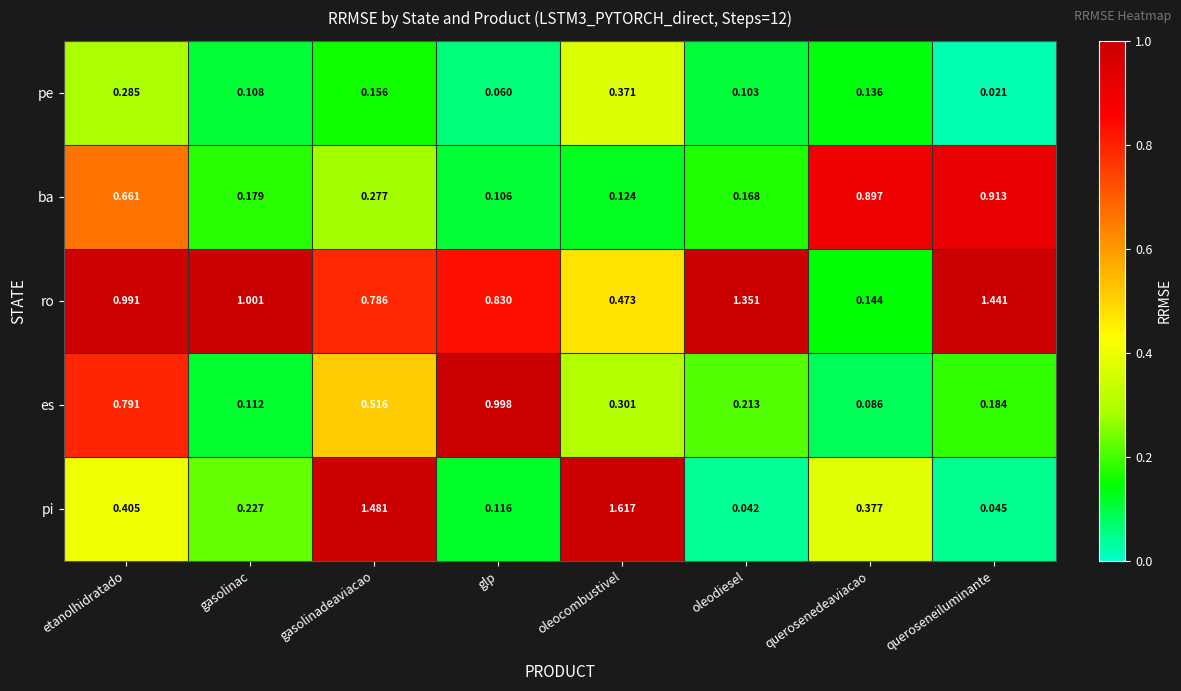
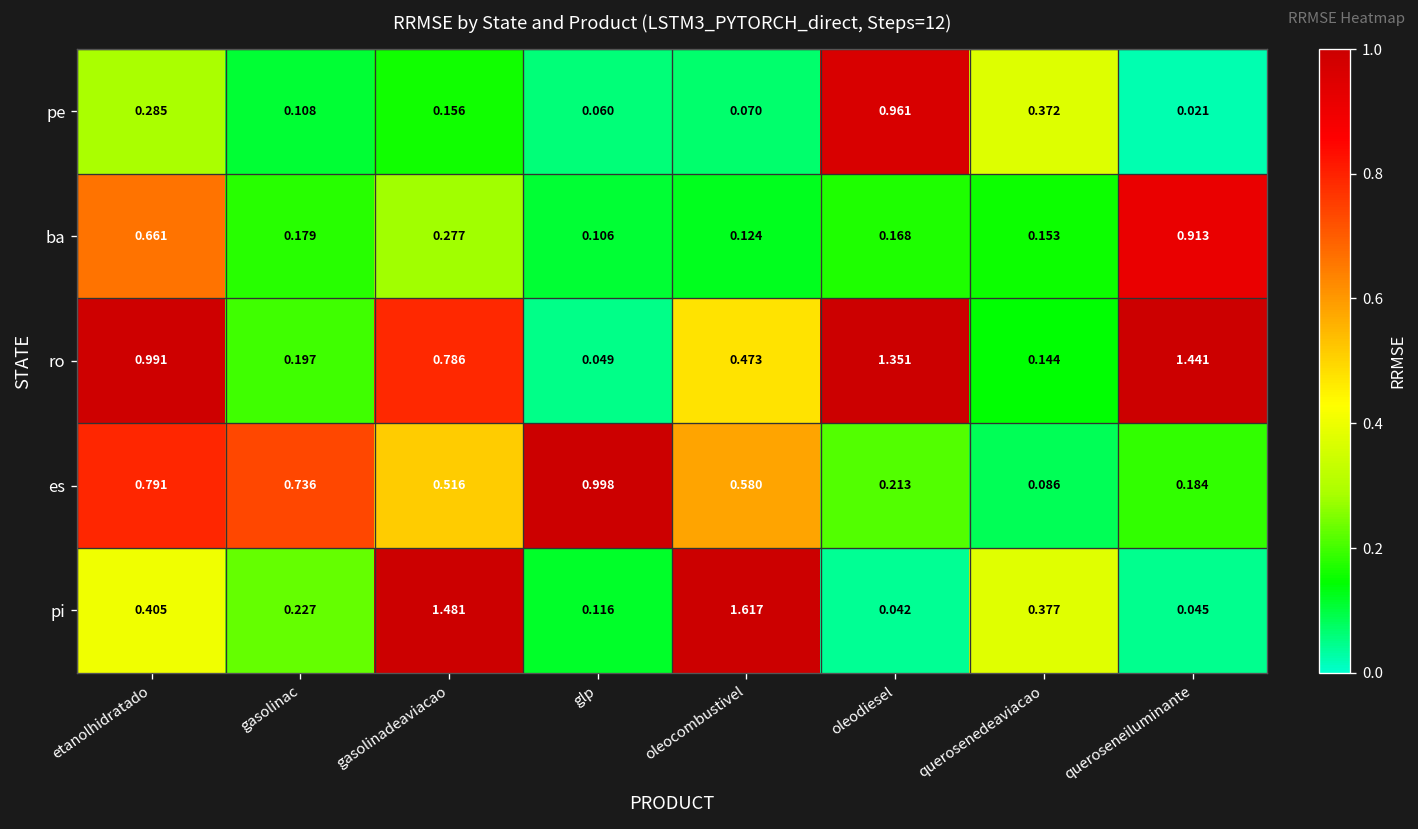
pe, oleocombustivel: 0.371 -> 0.070
pe, oleodiesel: 0.103 -> 0.961
pe, querosenedeaviacao: 0.136 -> 0.372
ba, querosenedeaviacao: 0.897 -> 0.153
ro, gasolinac: 1.001 -> 0.197
ro, glp: 0.830 -> 0.049
es, gasolinac: 0.112 -> 0.736
es, oleocombustivel: 0.301 -> 0.580
